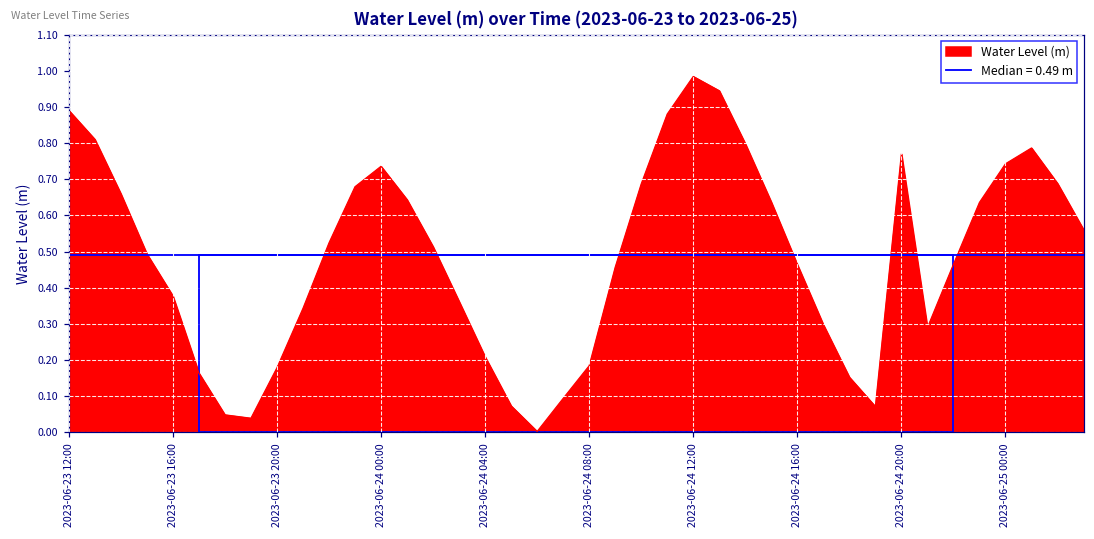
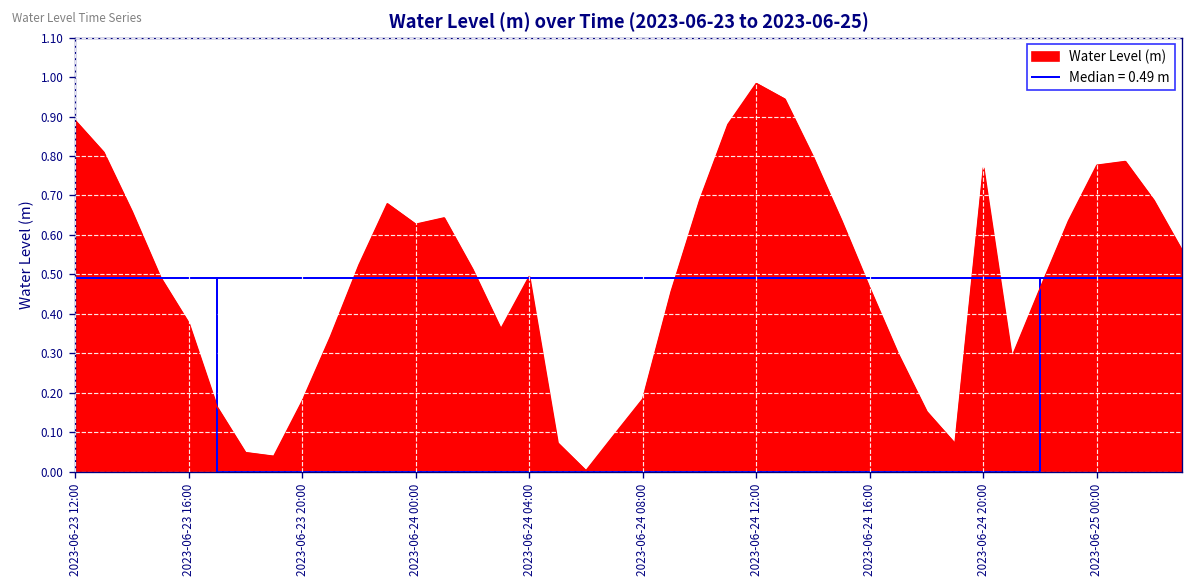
2023-06-24 00:00: 0.74 -> 0.63
2023-06-24 04:00: 0.21 -> 0.49
2023-06-25 00:00: 0.74 -> 0.78
